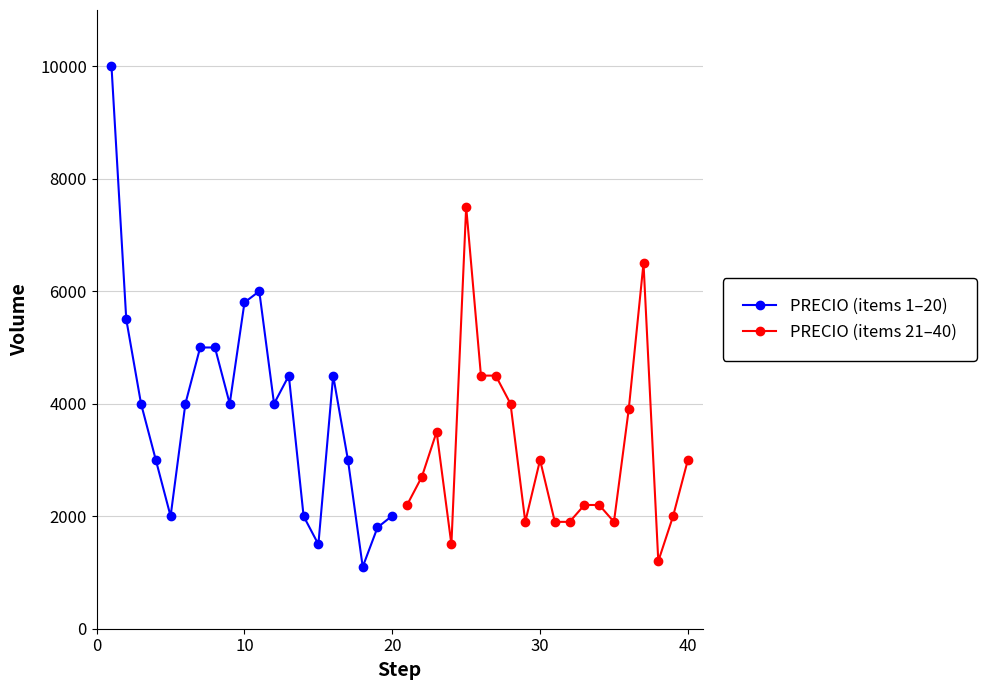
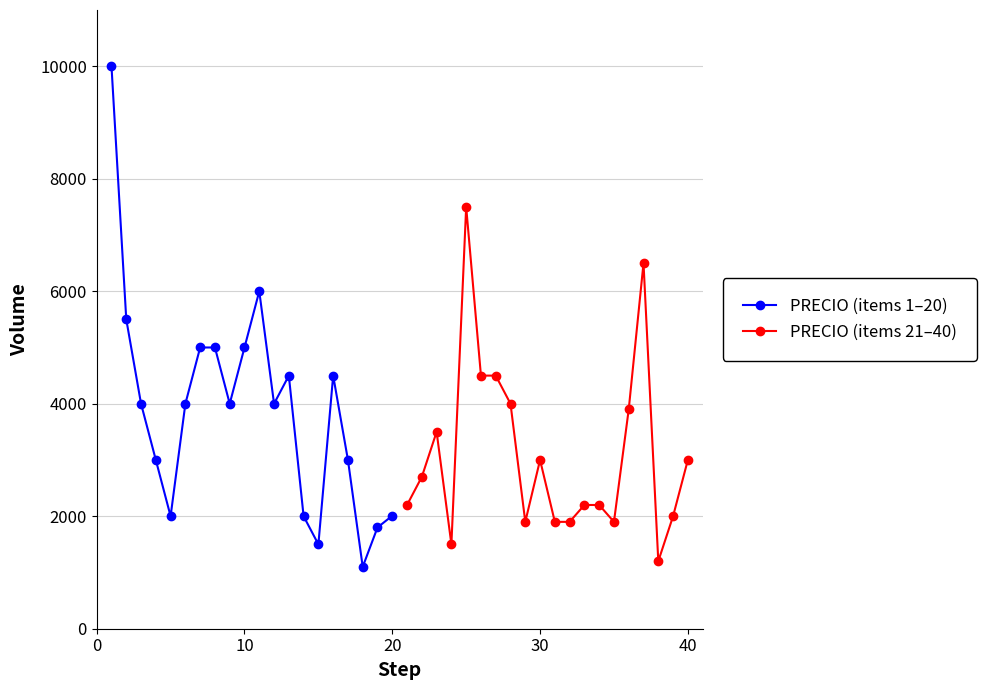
PRECIO (items 1–20), 10: 5800 -> 5000
